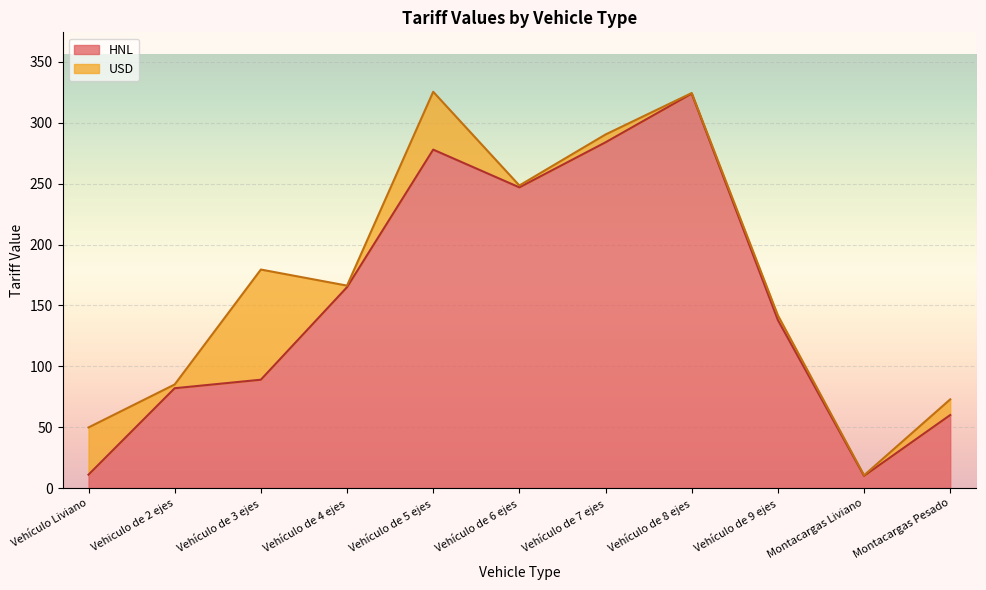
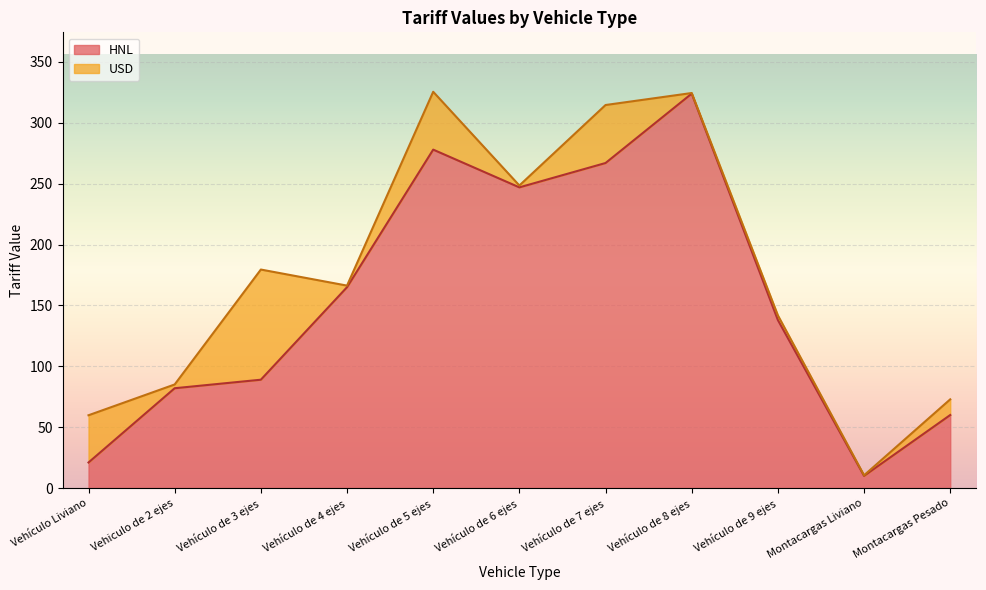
HNL, Vehículo Liviano: 11 -> 21
HNL, Vehículo de 7 ejes: 284 -> 267
USD, Vehículo de 7 ejes: 6 -> 48
